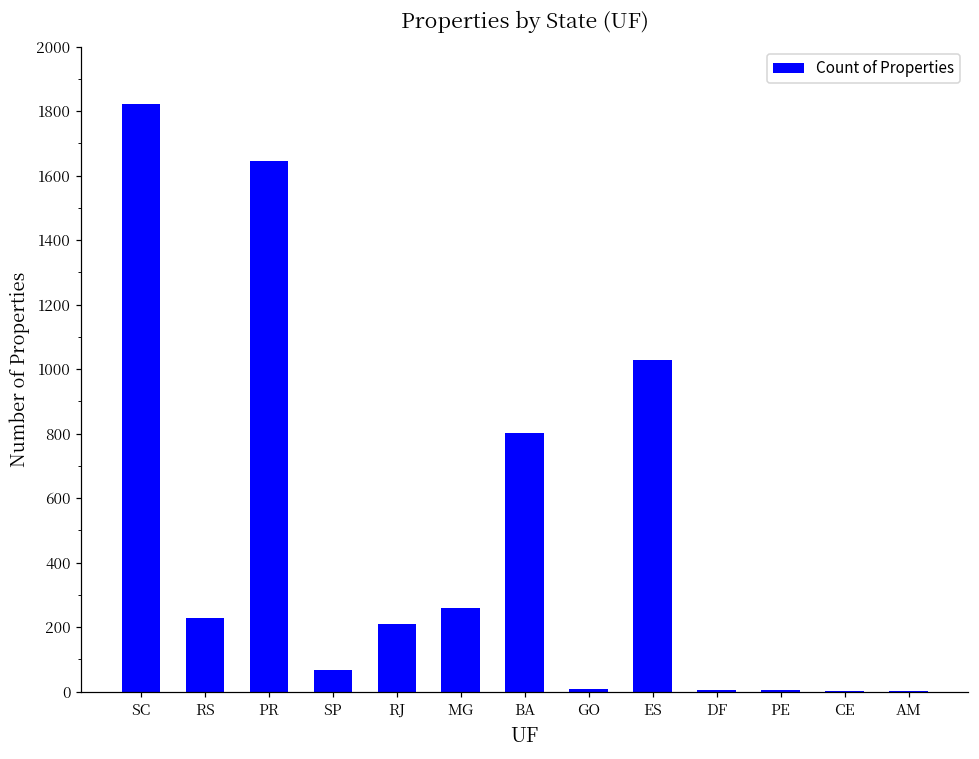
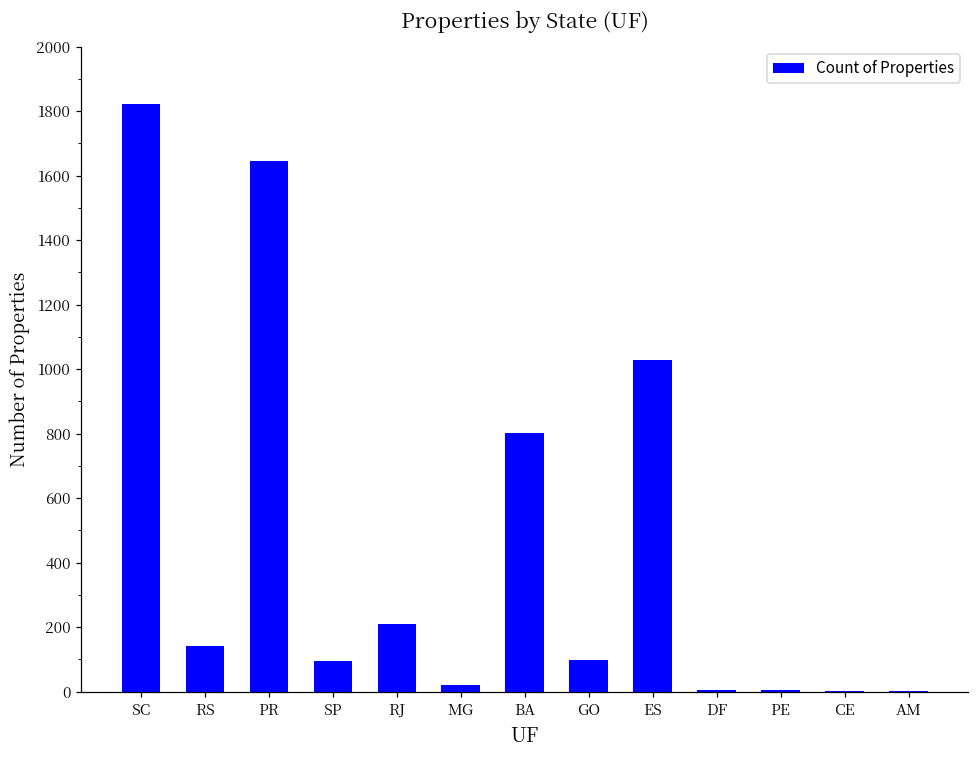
RS: 230 -> 140
SP: 70 -> 100
MG: 260 -> 20
GO: 10 -> 100
